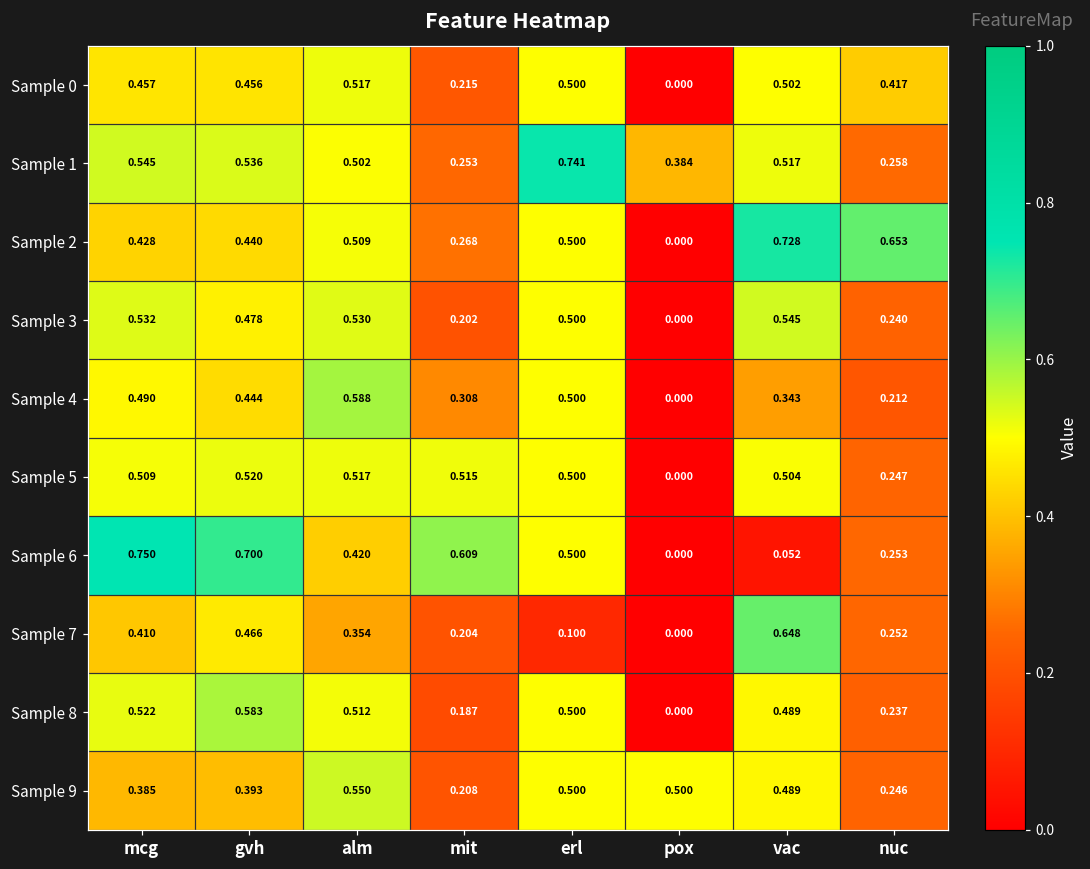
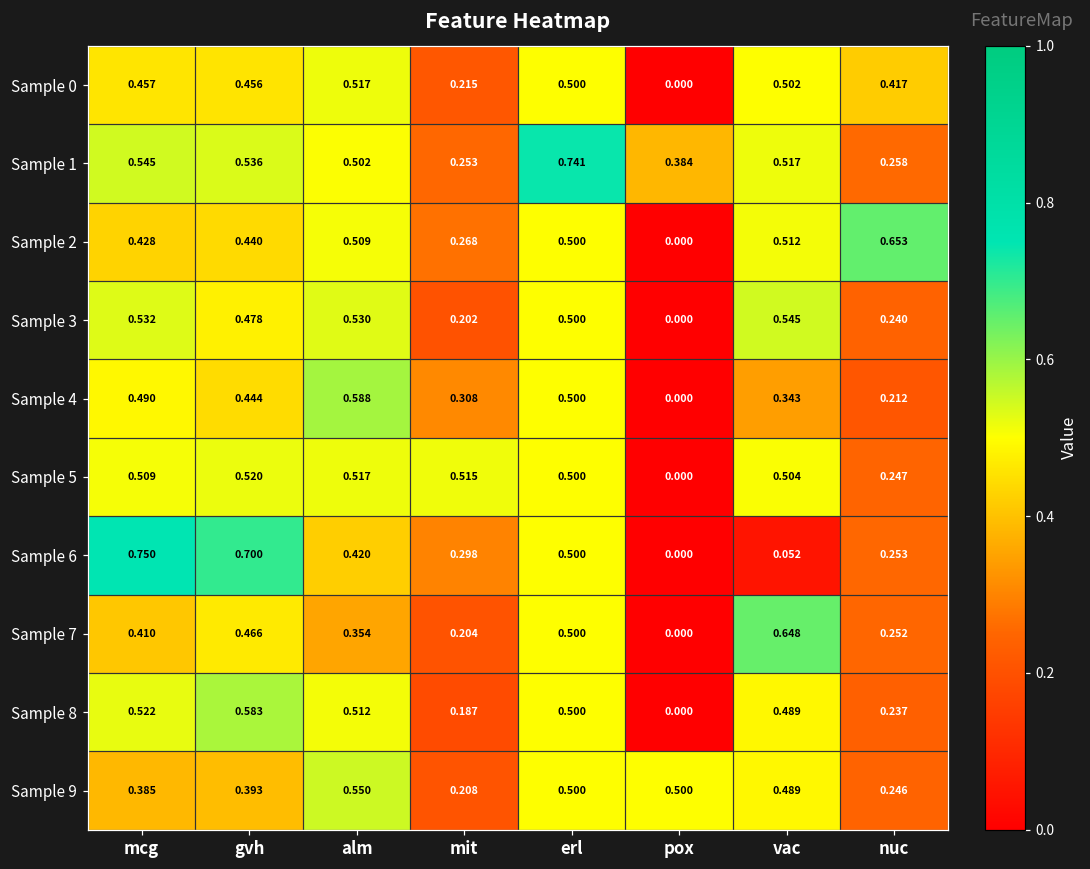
Sample 2, vac: 0.728 -> 0.512
Sample 6, mit: 0.609 -> 0.298
Sample 7, erl: 0.100 -> 0.500
